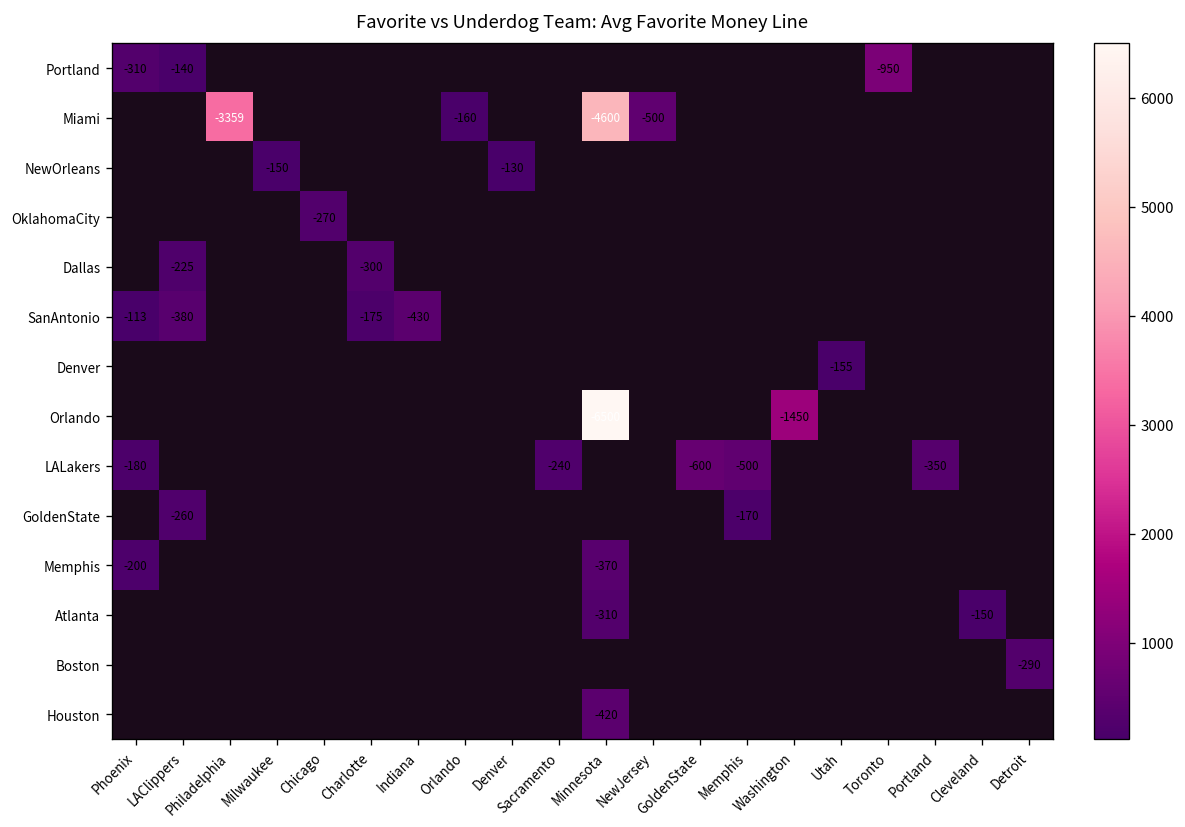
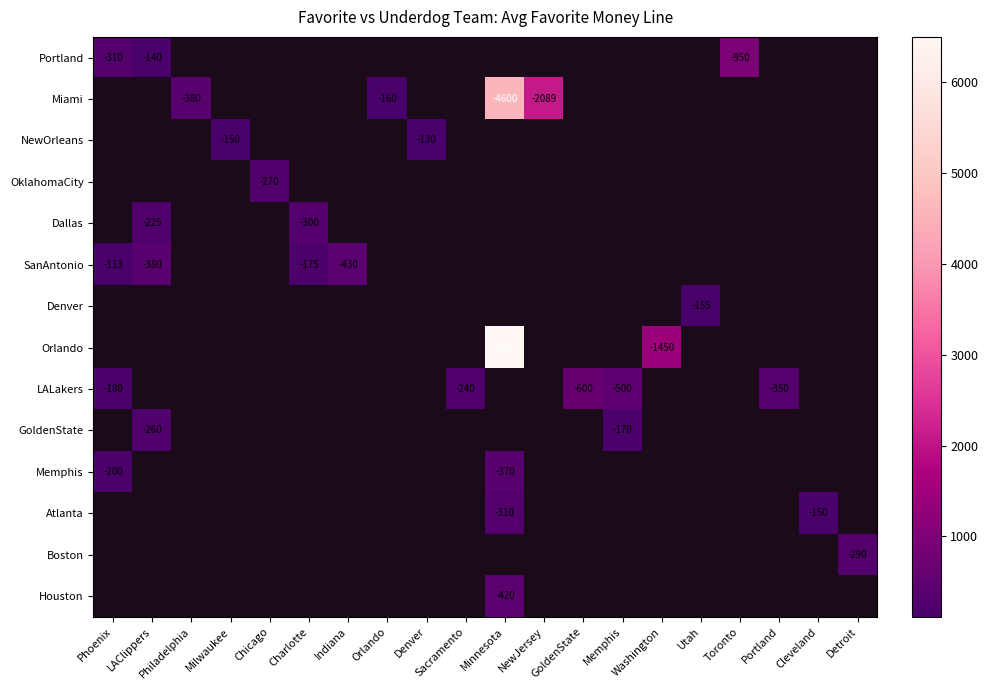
Miami, Philadelphia: -3359 -> -380
Miami, NewJersey: -500 -> -2089
